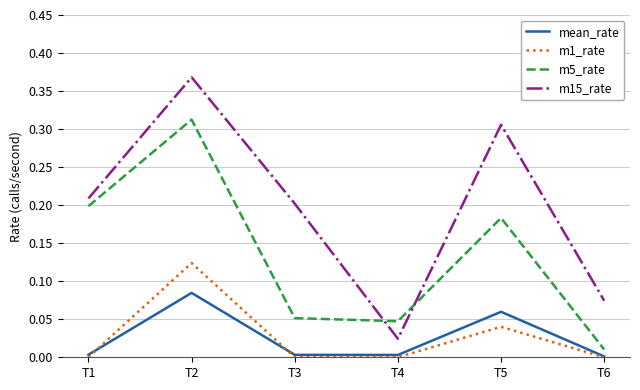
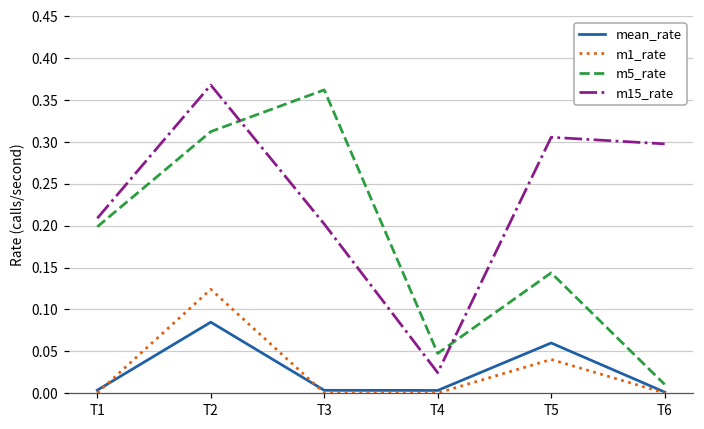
m5_rate, T3: 0.05 -> 0.36
m5_rate, T5: 0.18 -> 0.14
m15_rate, T6: 0.07 -> 0.30
